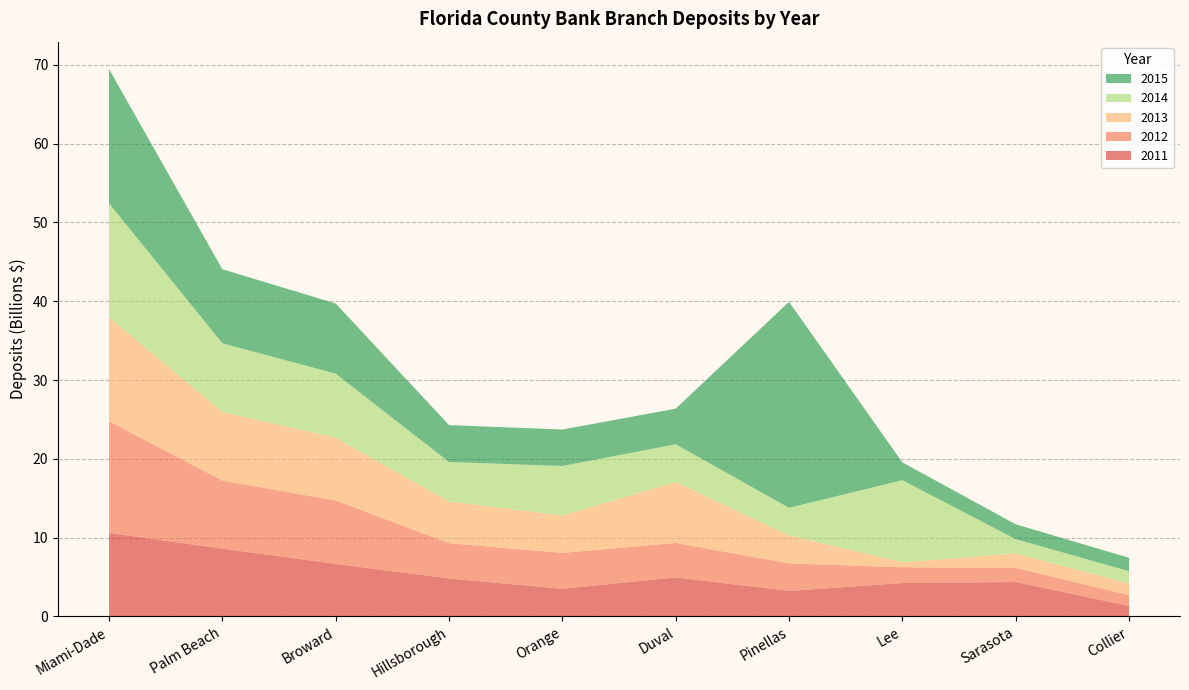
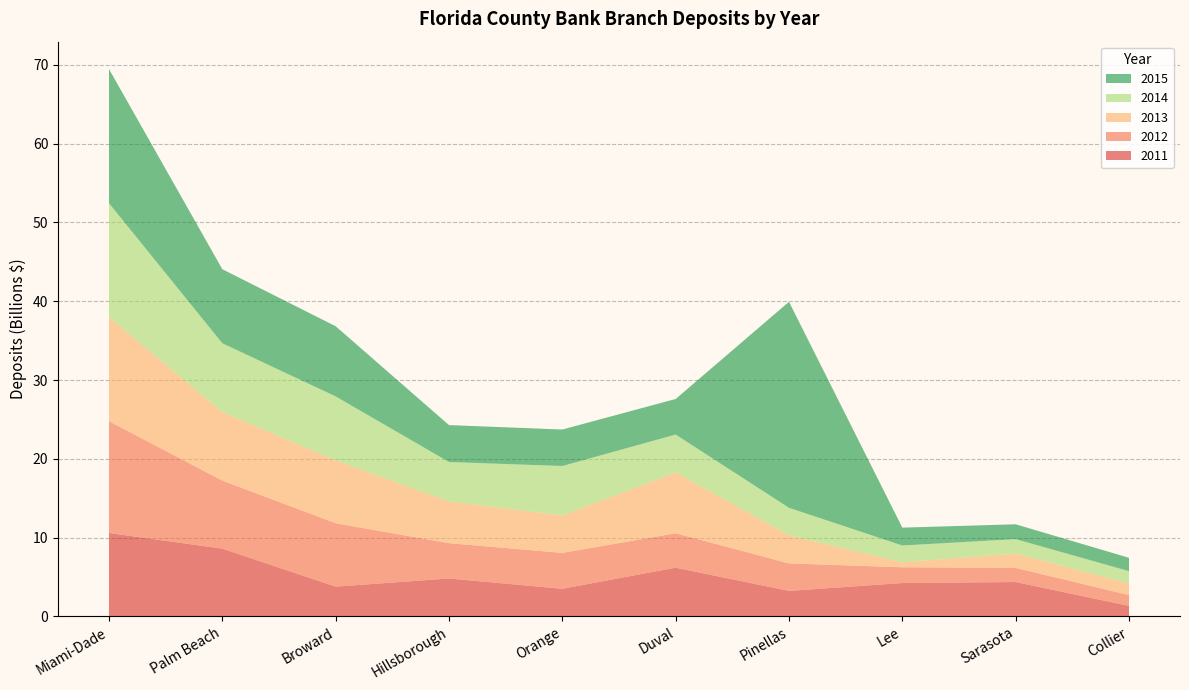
2011, Broward: 7 -> 4
2011, Duval: 5 -> 6
2014, Lee: 10 -> 2
